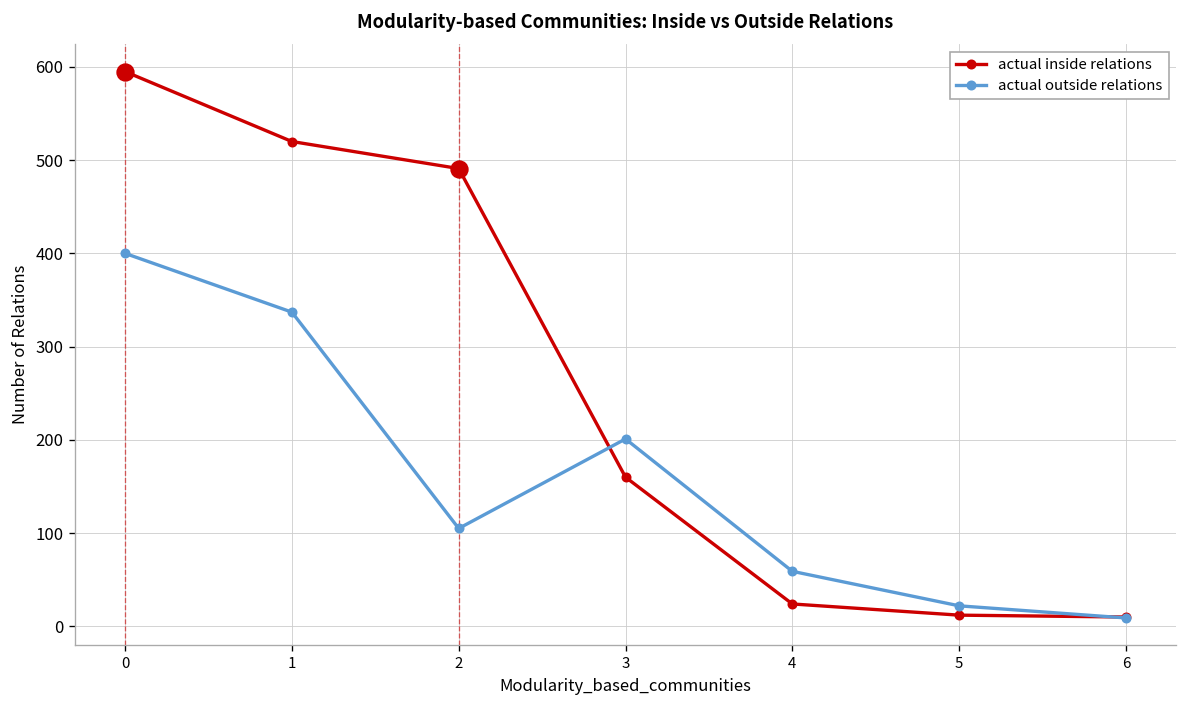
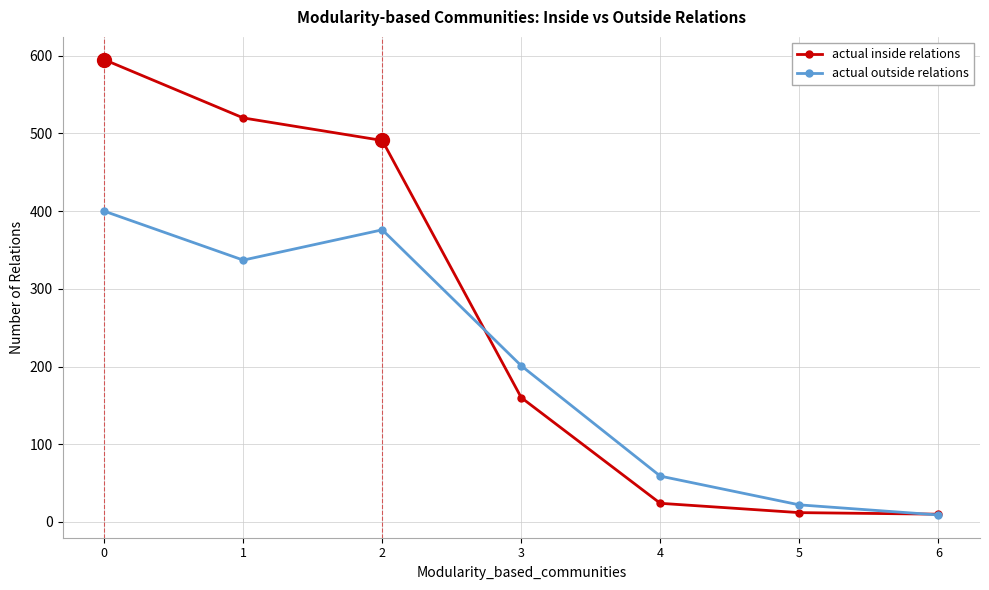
actual outside relations, 2: 110 -> 380
